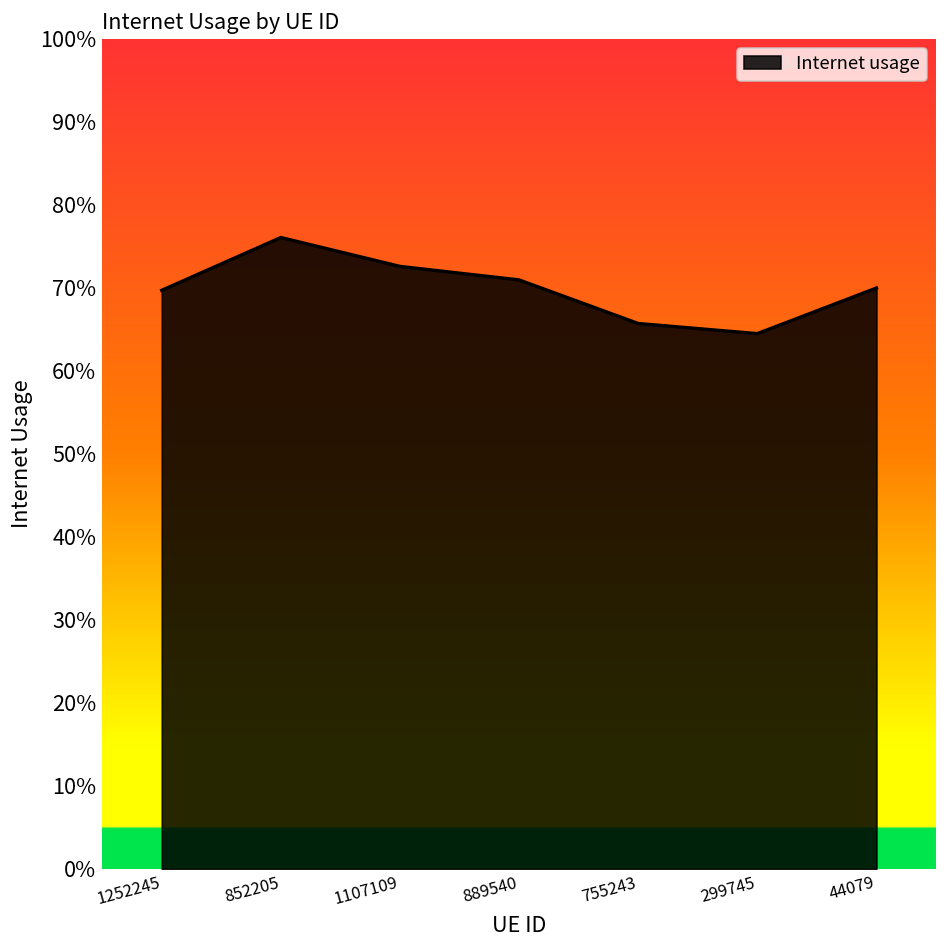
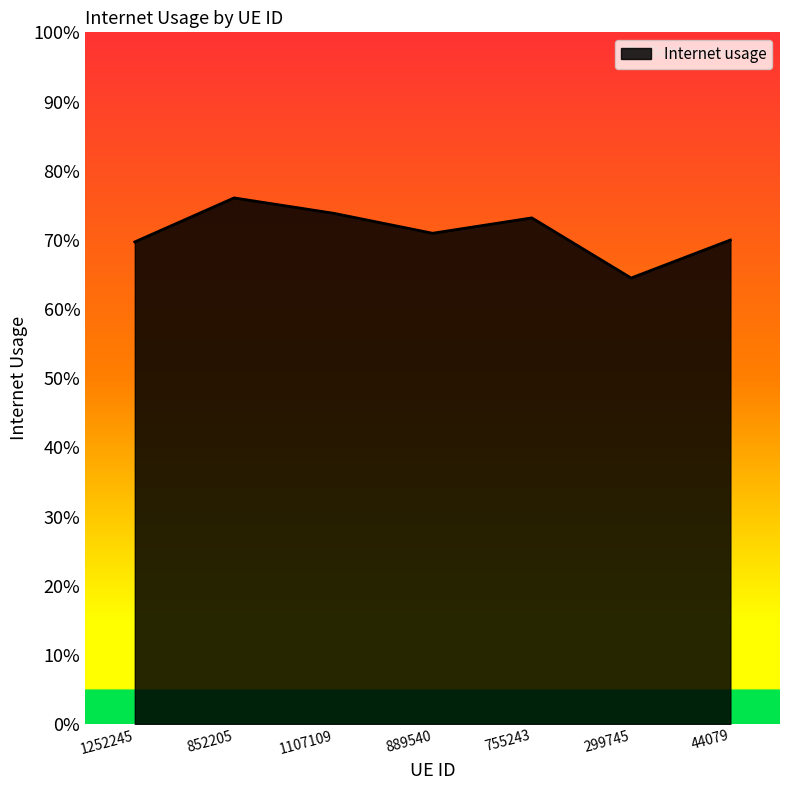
1107109: 73% -> 74%
755243: 66% -> 73%
